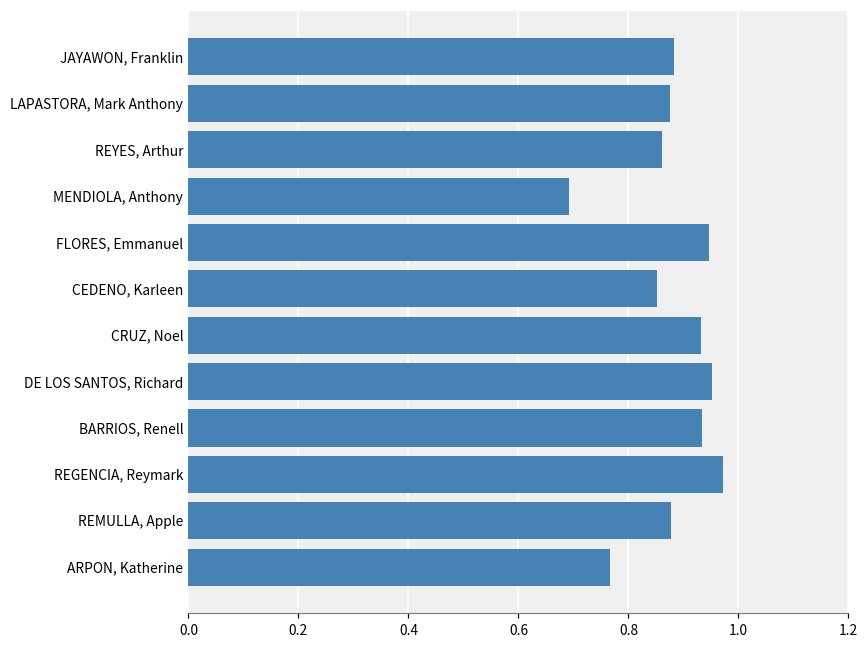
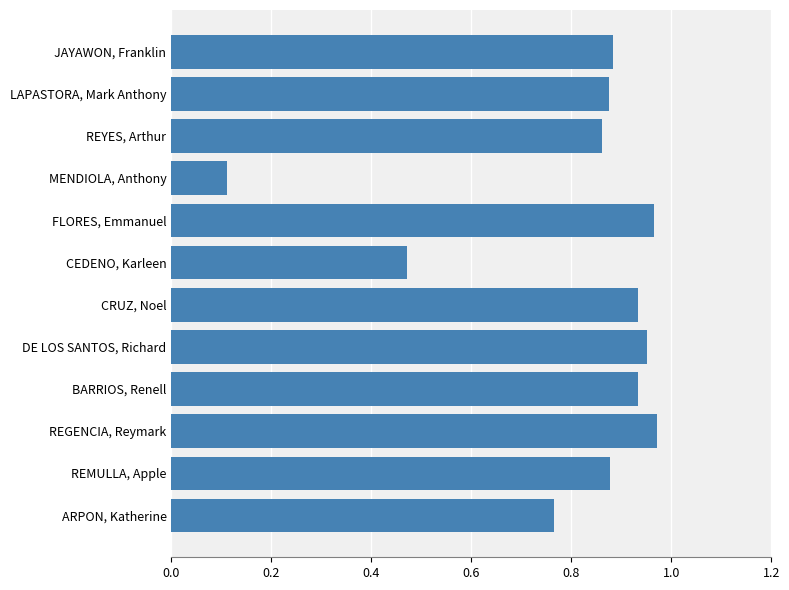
MENDIOLA, Anthony: 0.69 -> 0.11
FLORES, Emmanuel: 0.95 -> 0.96
CEDENO, Karleen: 0.85 -> 0.47
